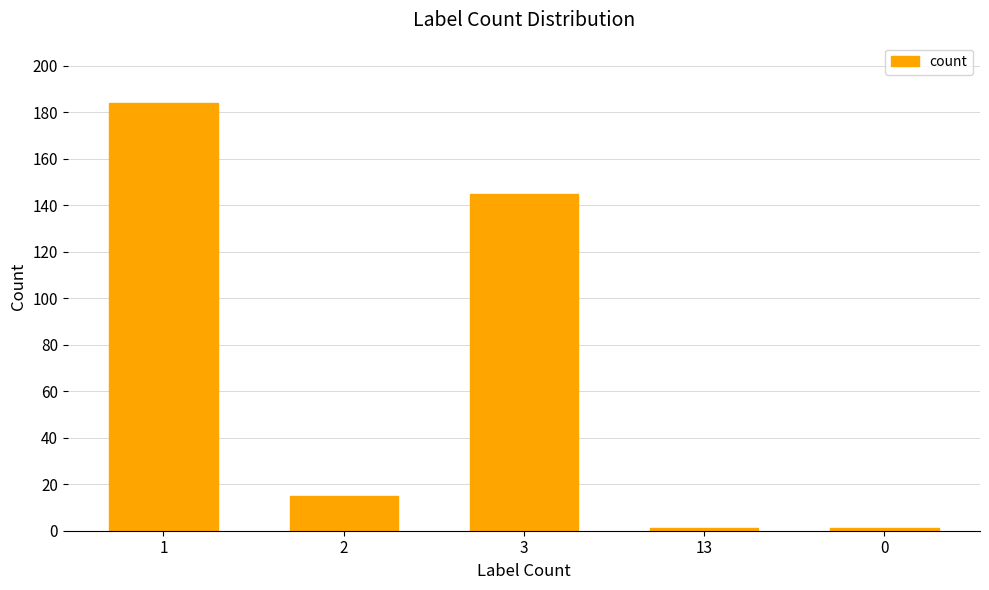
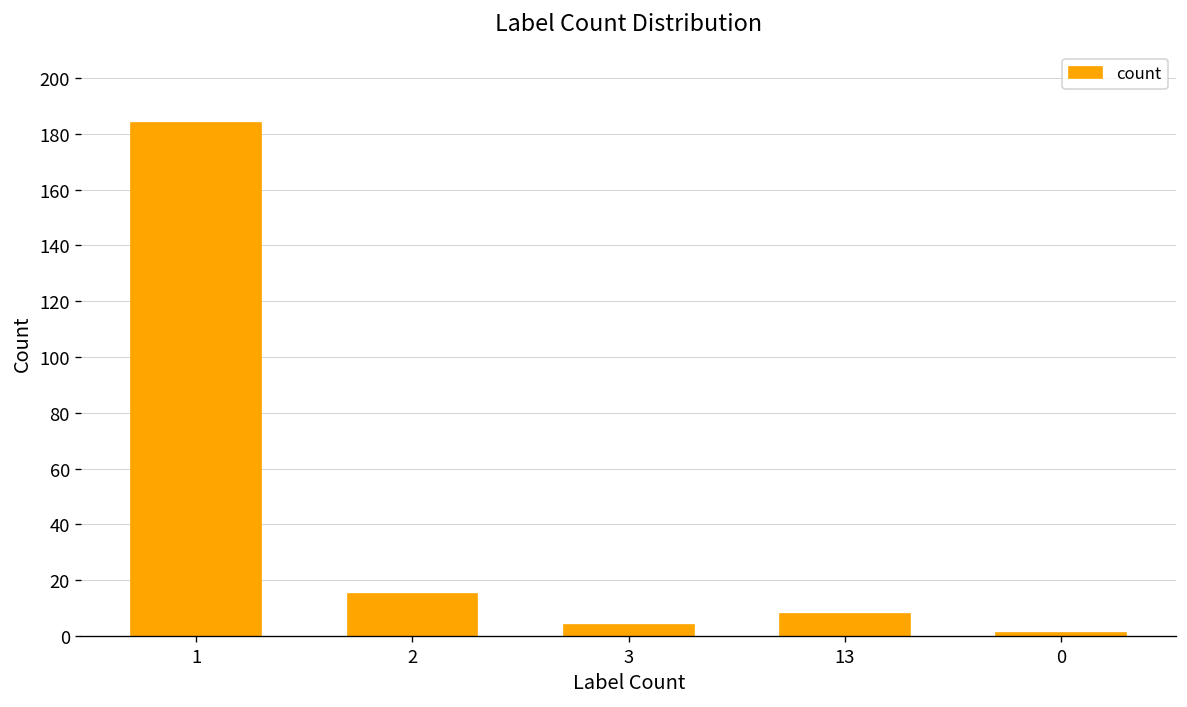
3: 145 -> 4
13: 1 -> 8
